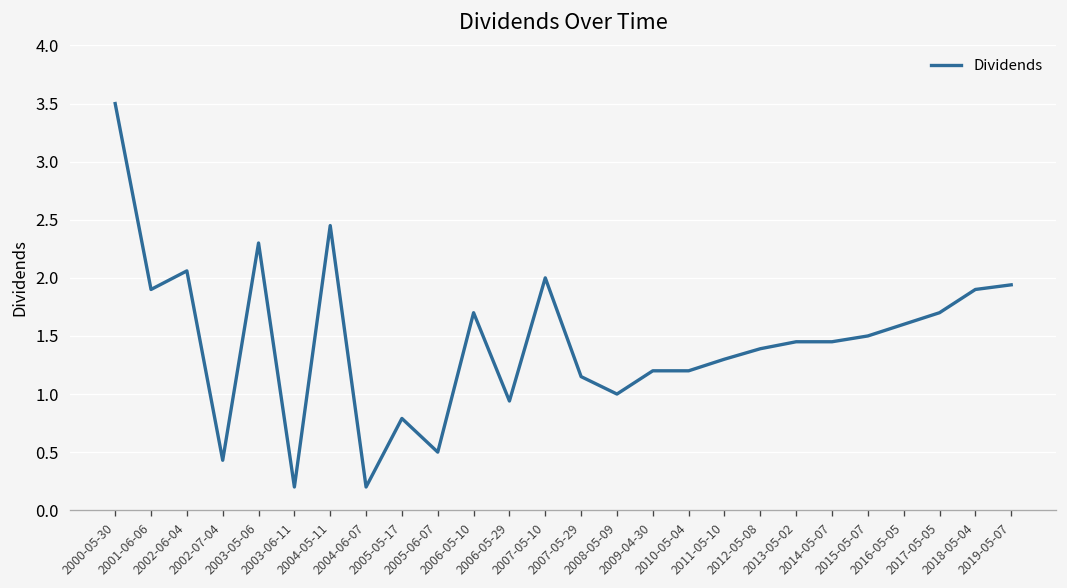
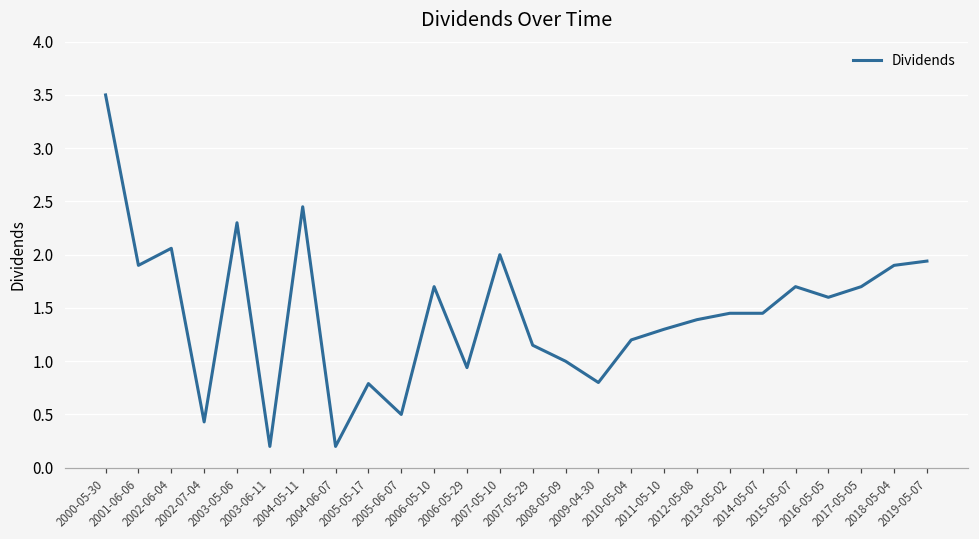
2009-04-30: 1.2 -> 0.8
2015-05-07: 1.5 -> 1.7
